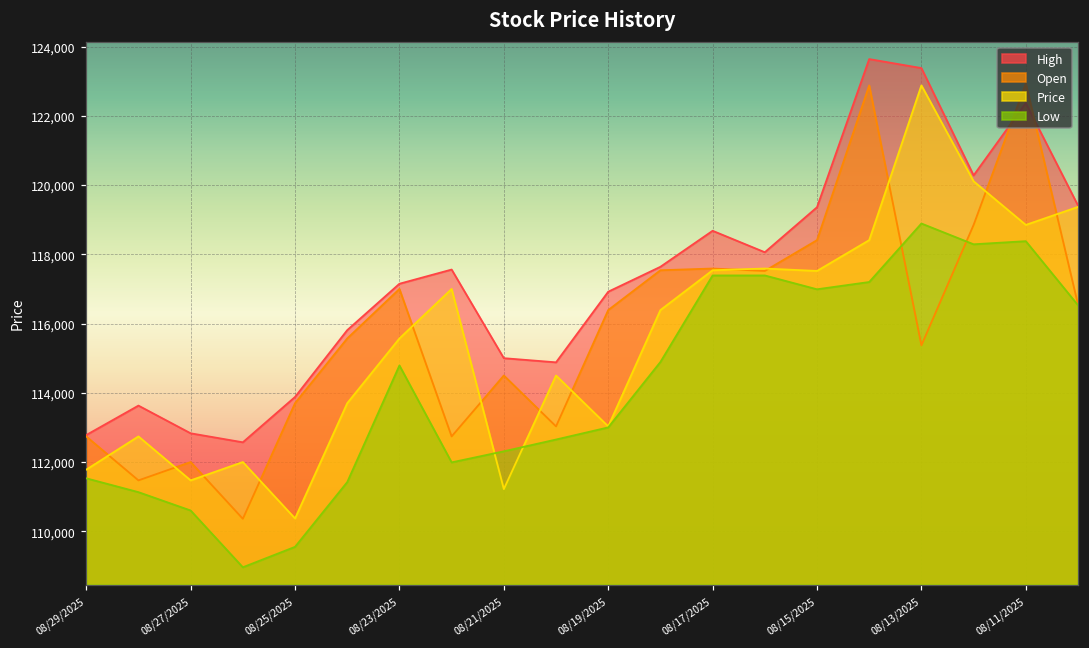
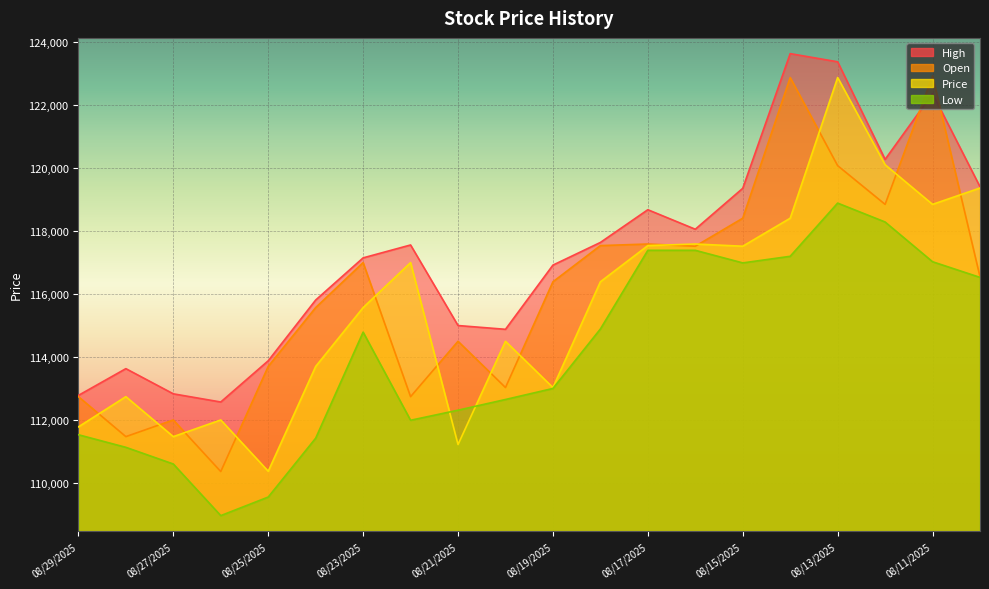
Open, 08/13/2025: 115,400 -> 120,100
Low, 08/11/2025: 118,400 -> 117,000
